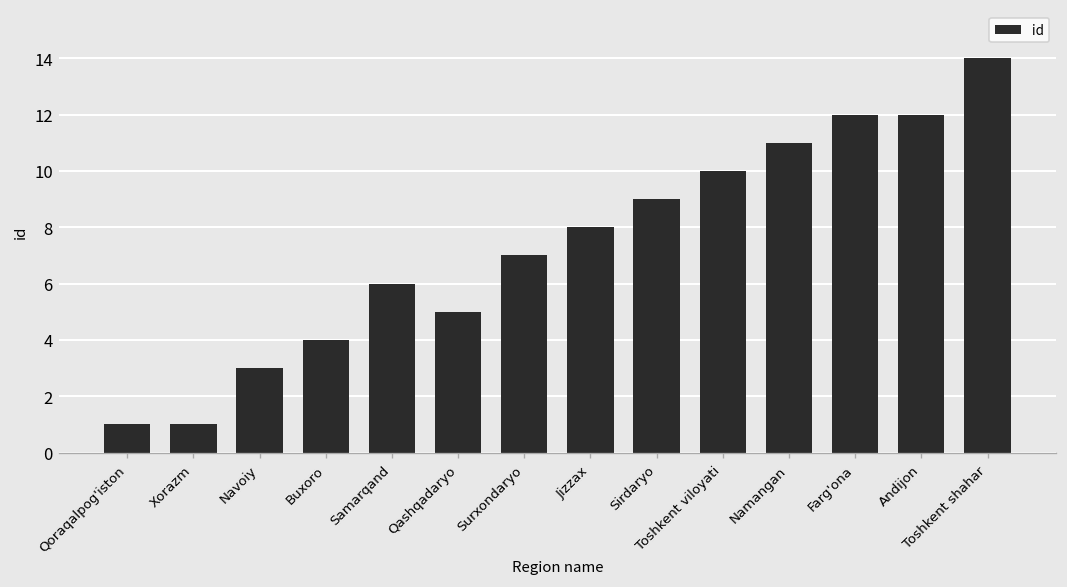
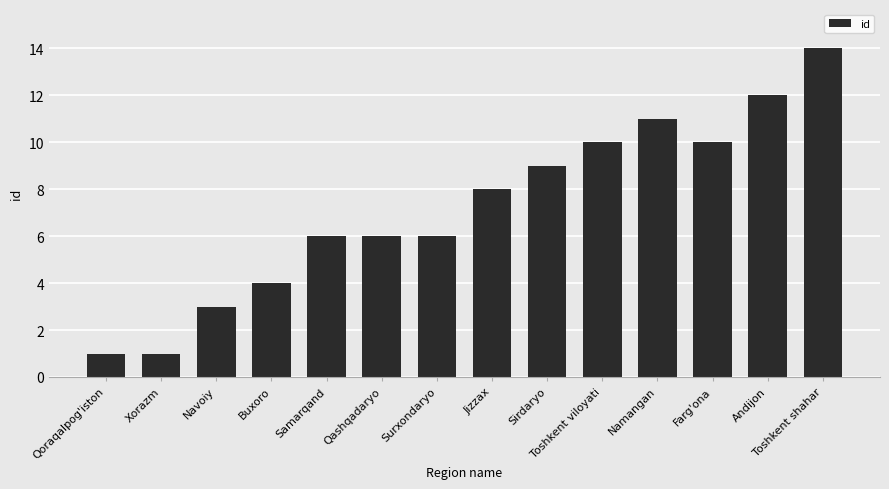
Qashqadaryo: 5 -> 6
Surxondaryo: 7 -> 6
Farg'ona: 12 -> 10
